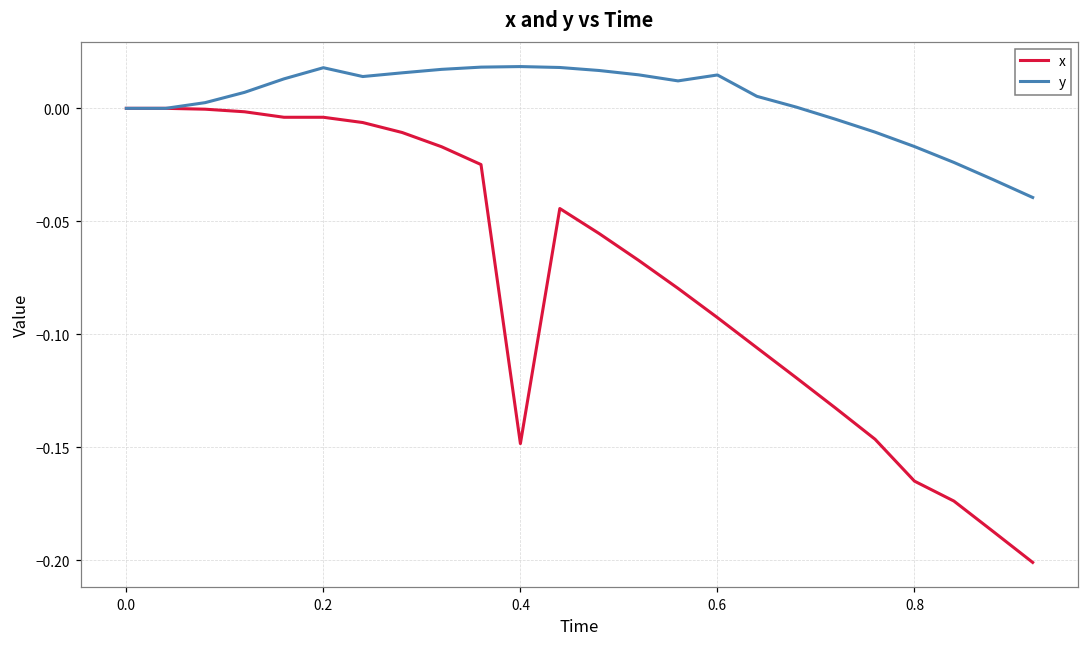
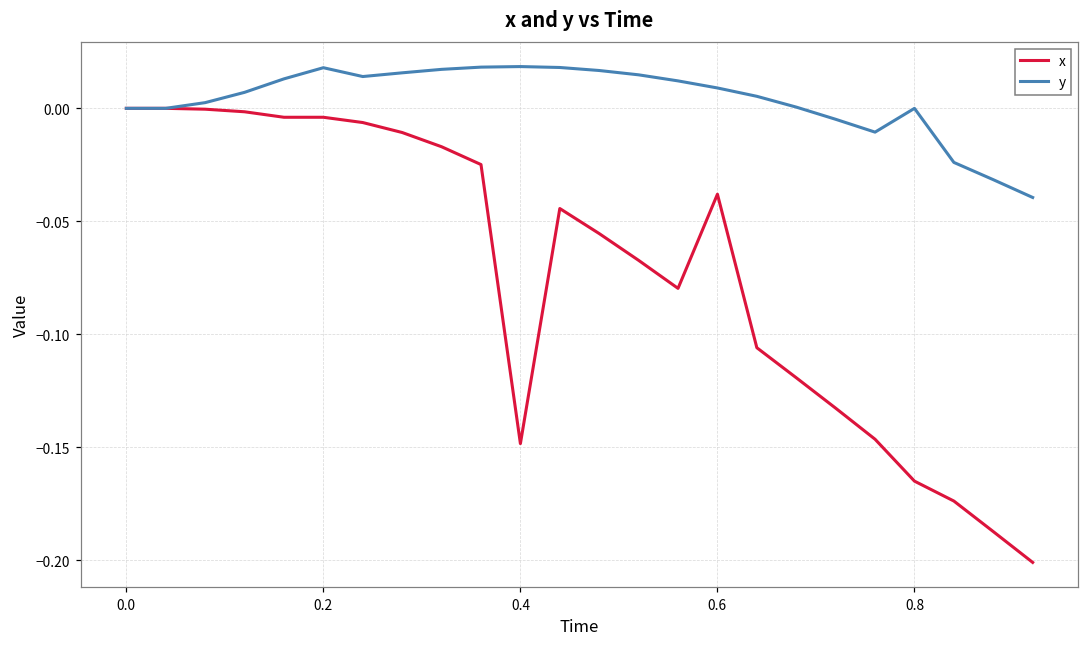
x, 0.6: -0.093 -> -0.038
y, 0.6: 0.015 -> 0.009
y, 0.8: -0.017 -> 0.000
